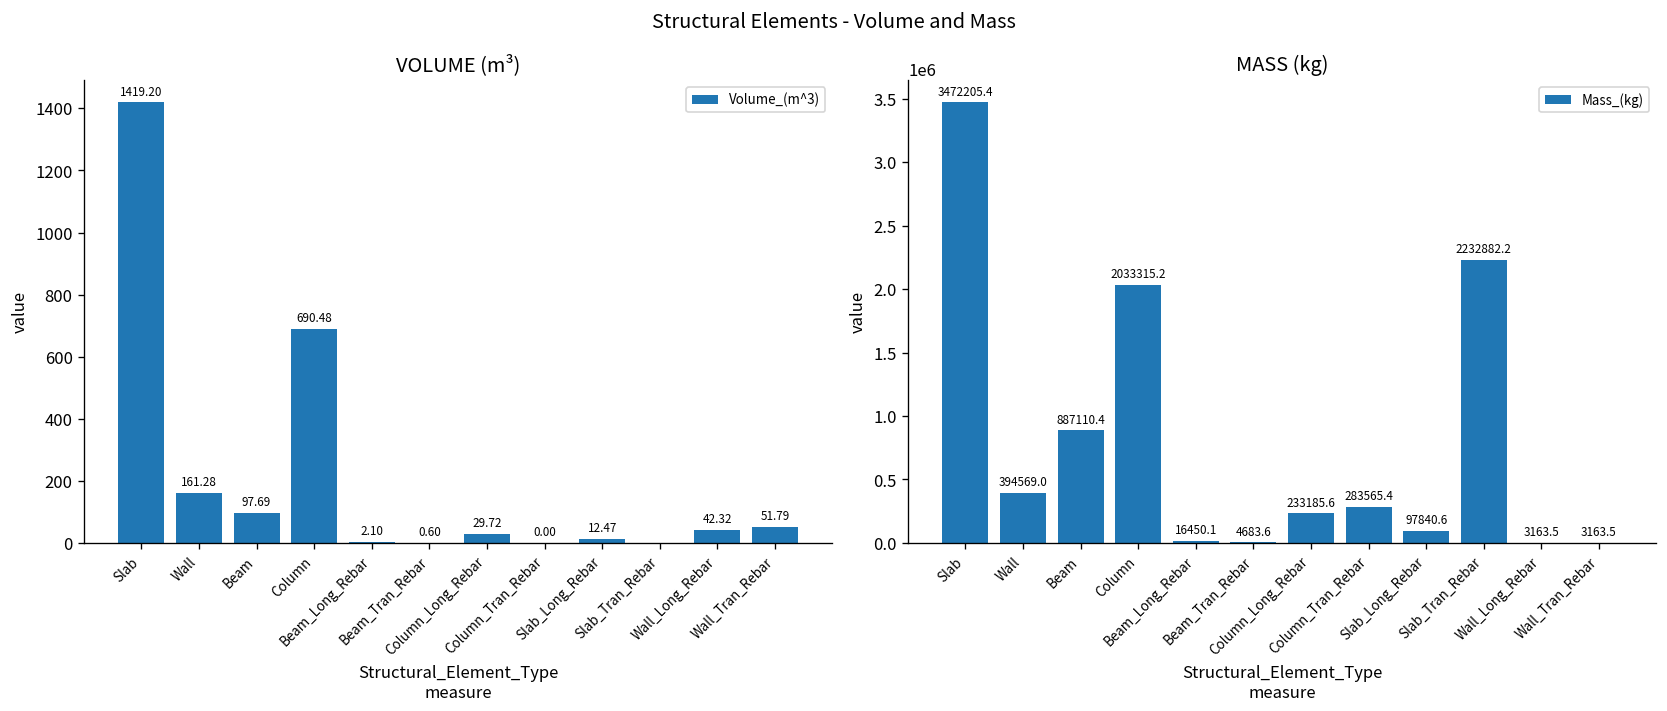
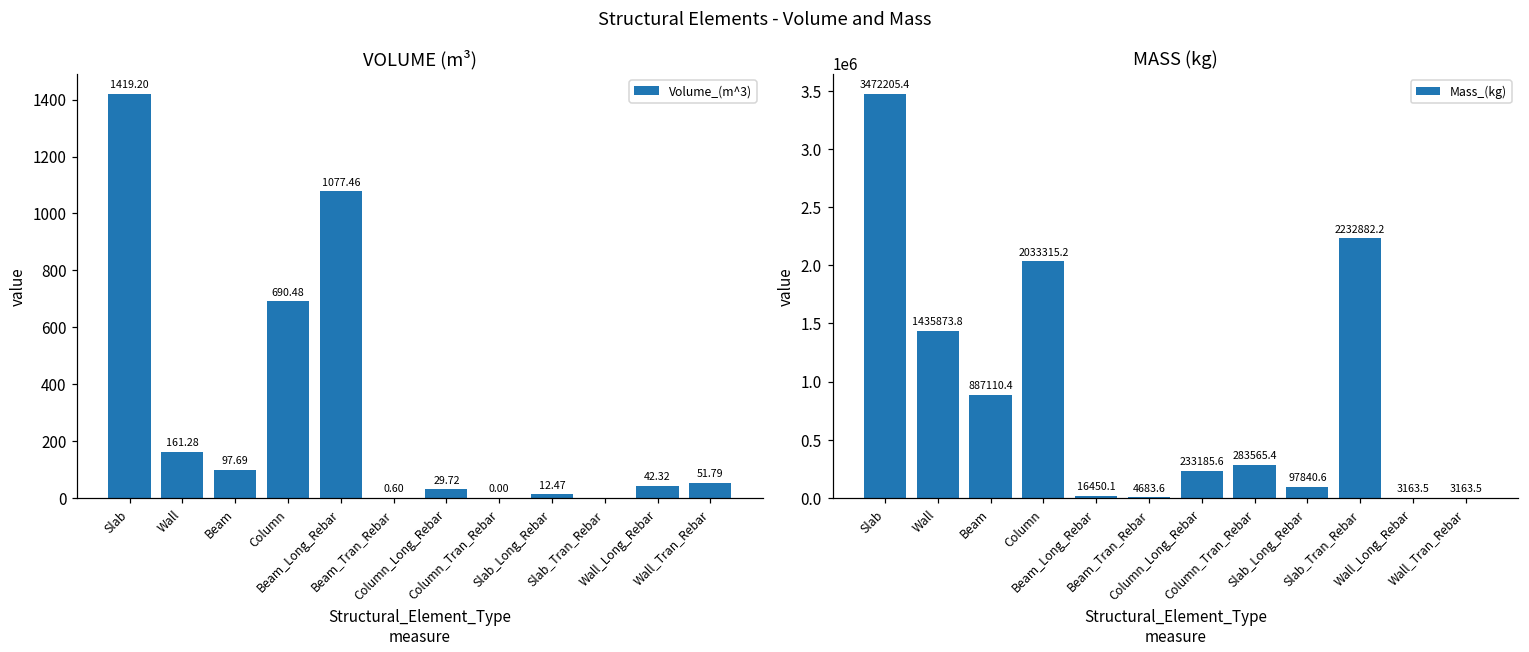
VOLUME (m³), Beam_Long_Rebar: 2.10 -> 1077.46
MASS (kg), Wall: 394569.0 -> 1435873.8
